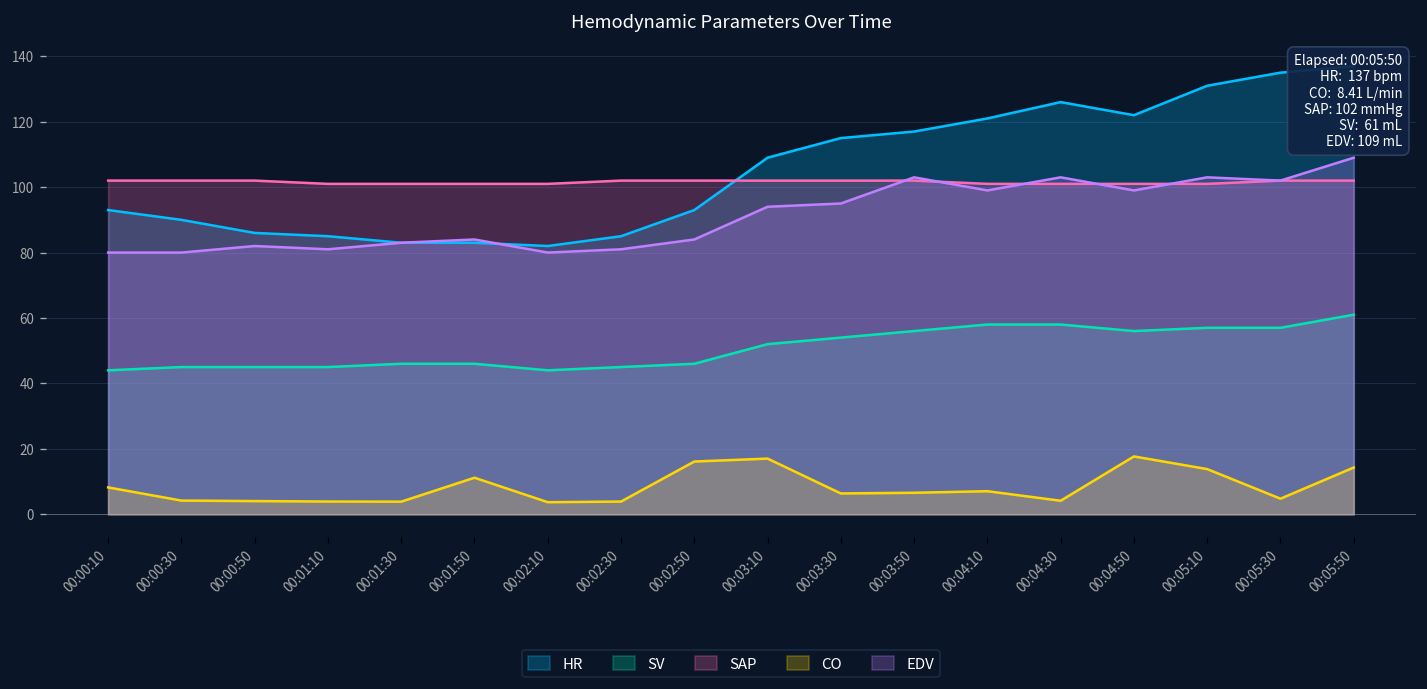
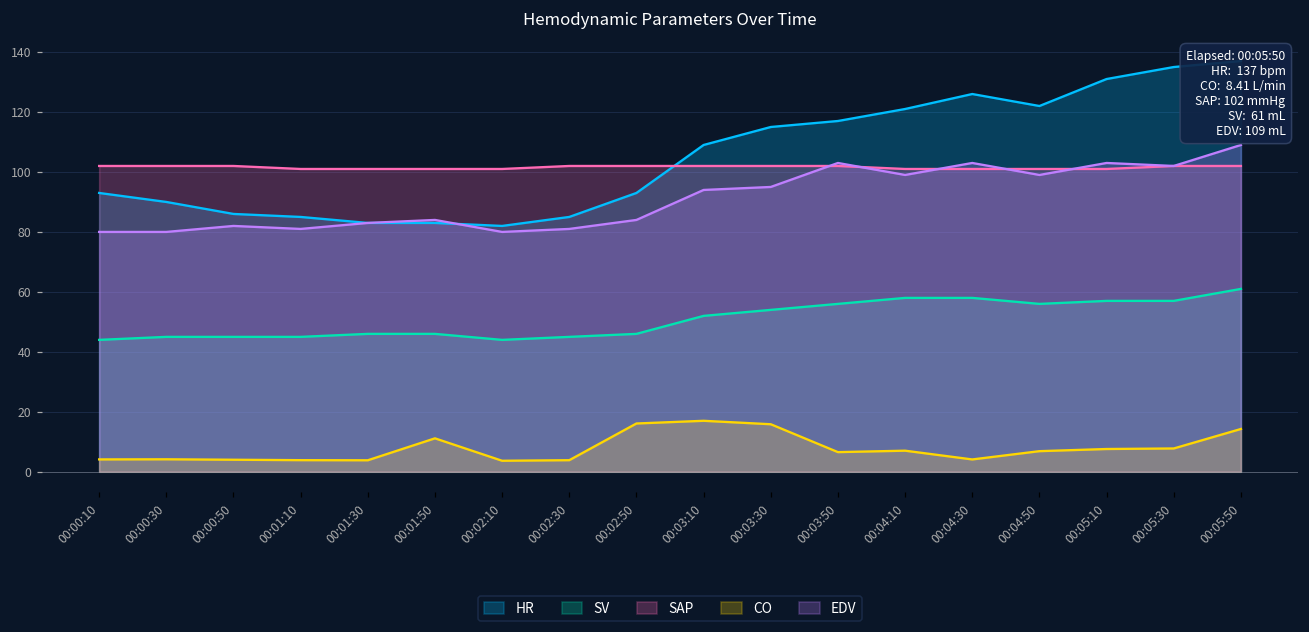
CO, 00:00:10: 8 -> 4
CO, 00:03:30: 6 -> 16
CO, 00:04:50: 18 -> 7
CO, 00:05:10: 14 -> 8
CO, 00:05:30: 5 -> 8
